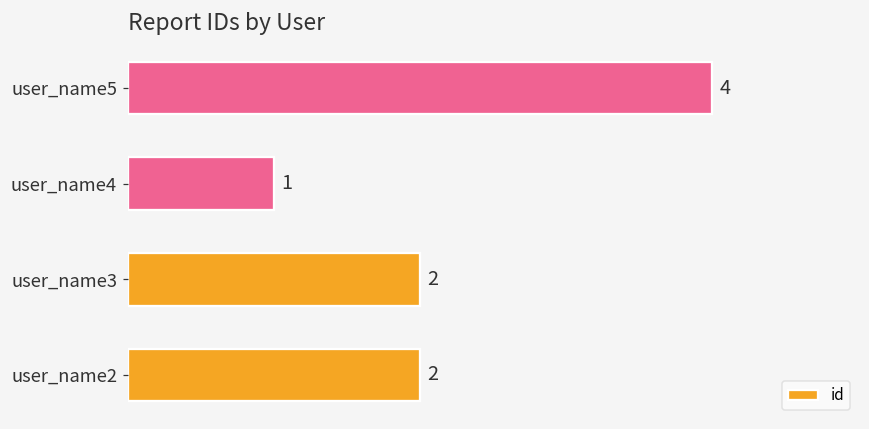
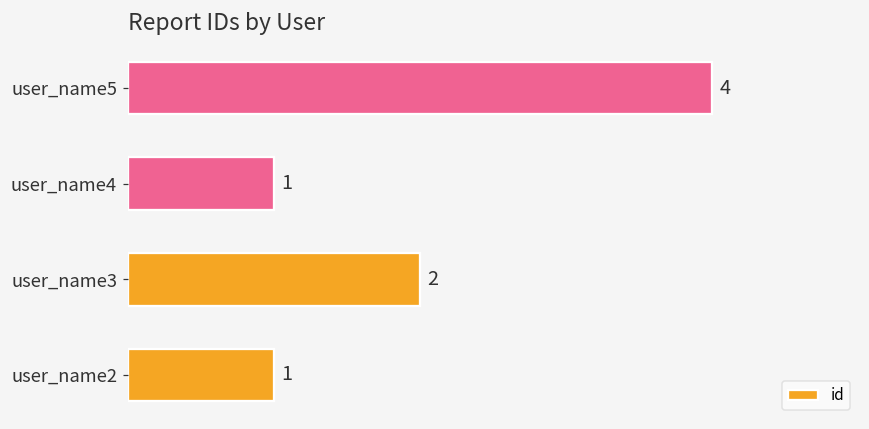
user_name2: 2 -> 1
